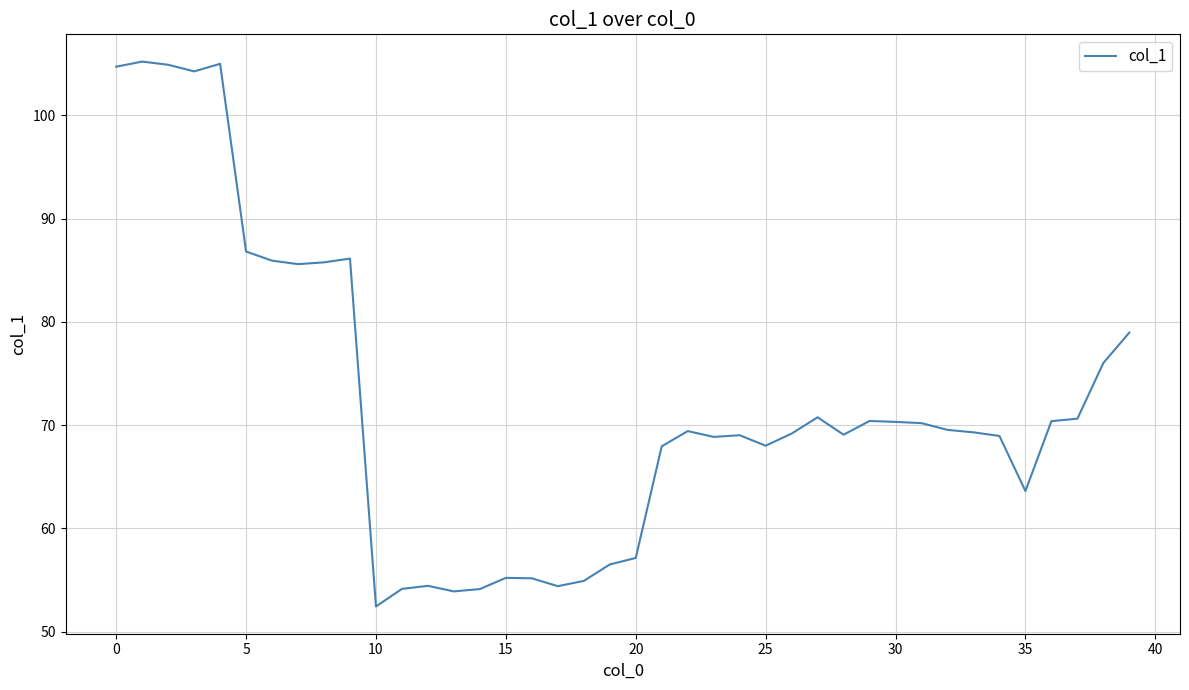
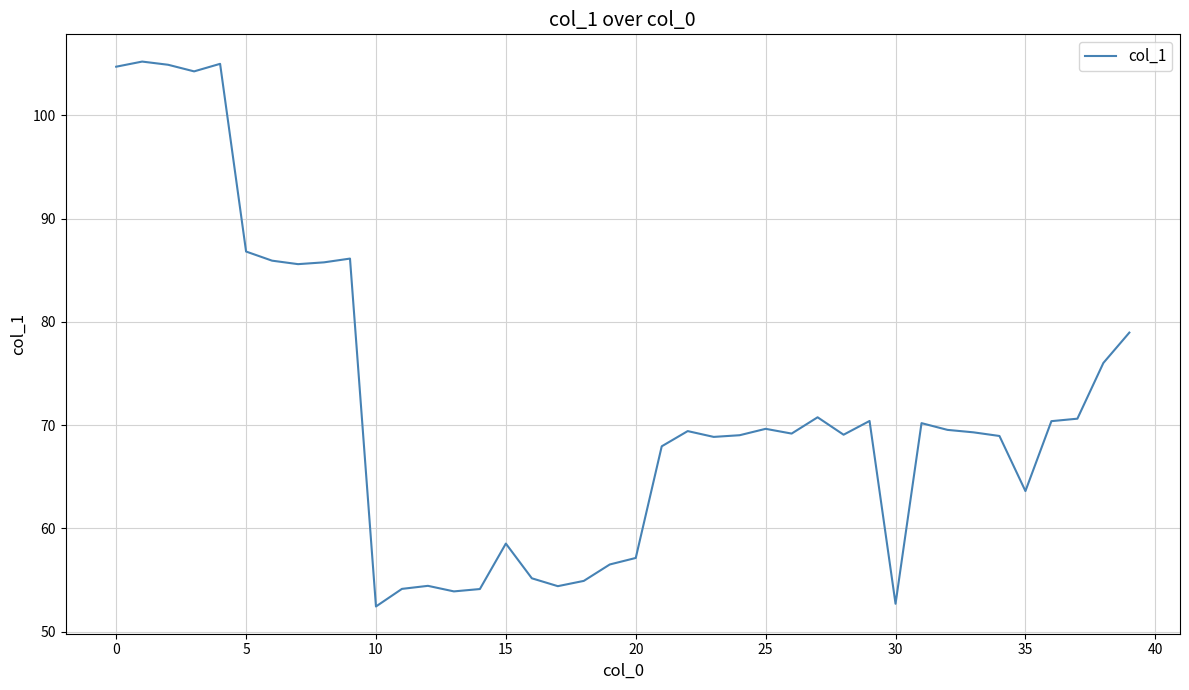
15: 55.2 -> 58.5
25: 68.0 -> 69.6
30: 70.3 -> 52.7
